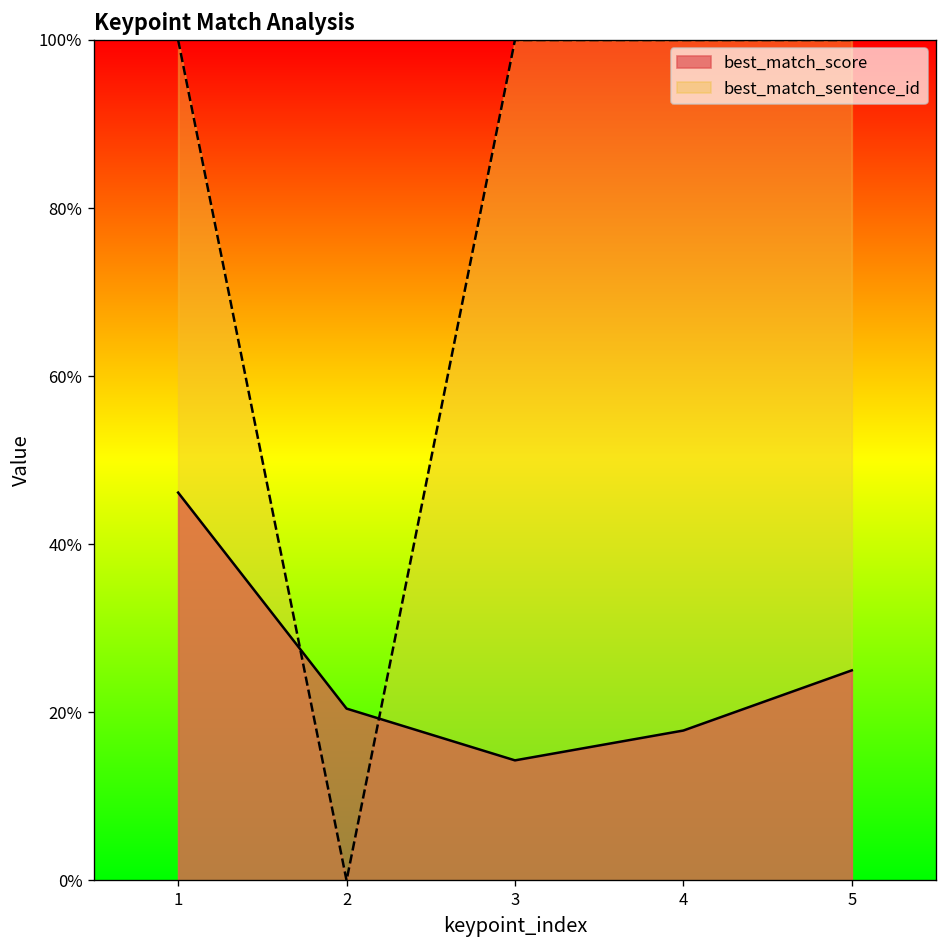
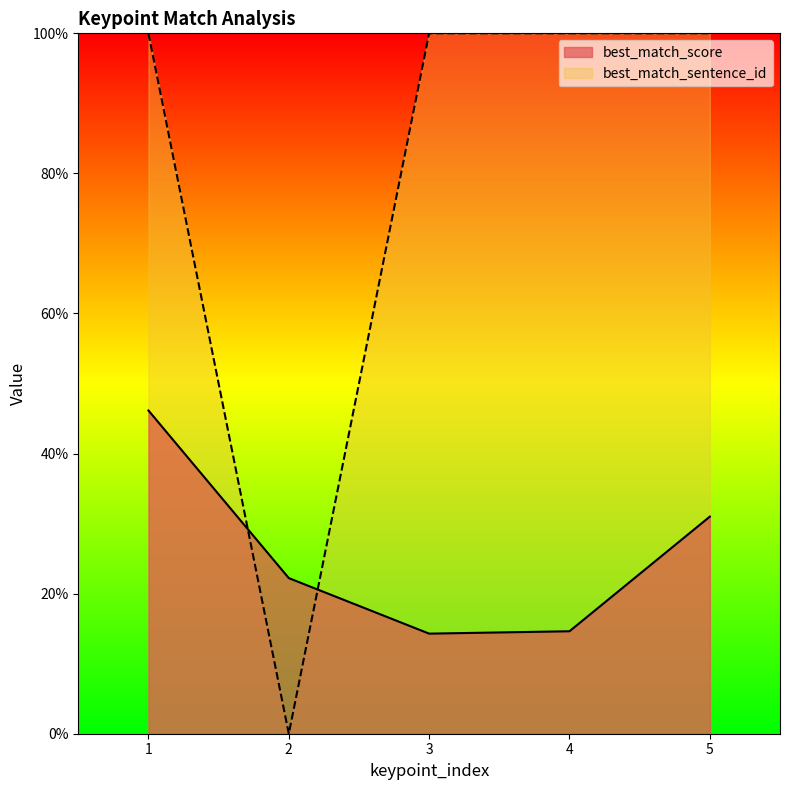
best_match_score, 2: 20% -> 22%
best_match_score, 4: 18% -> 15%
best_match_score, 5: 25% -> 31%
